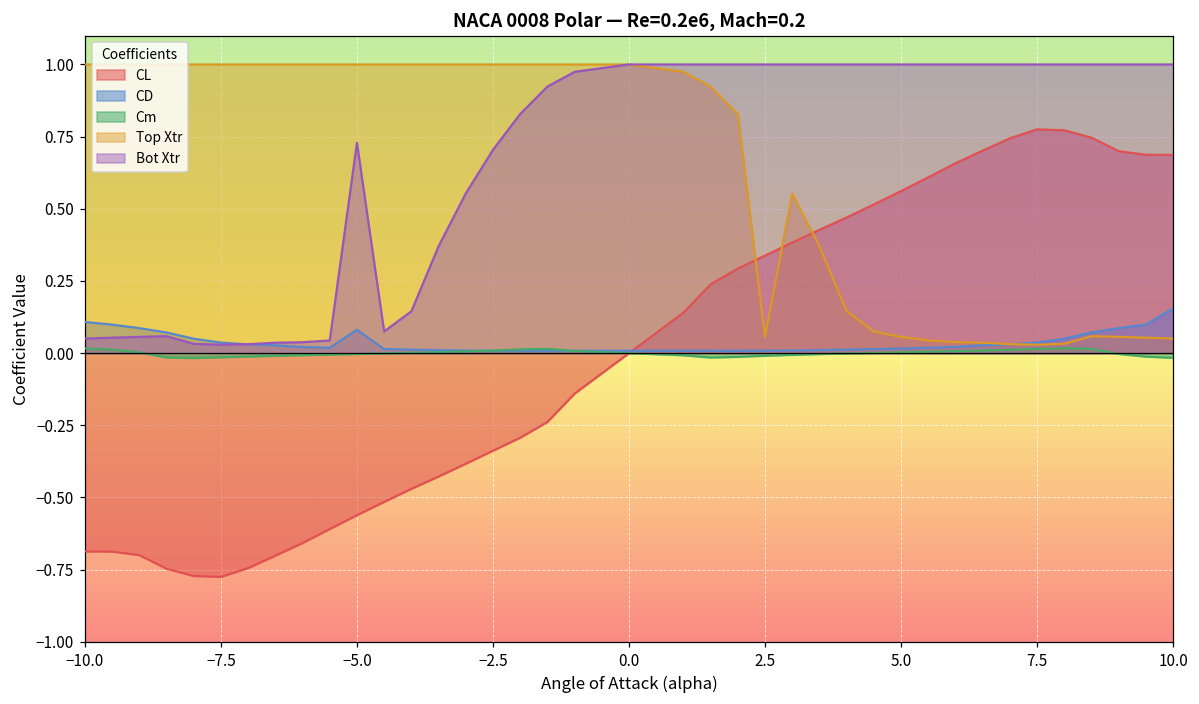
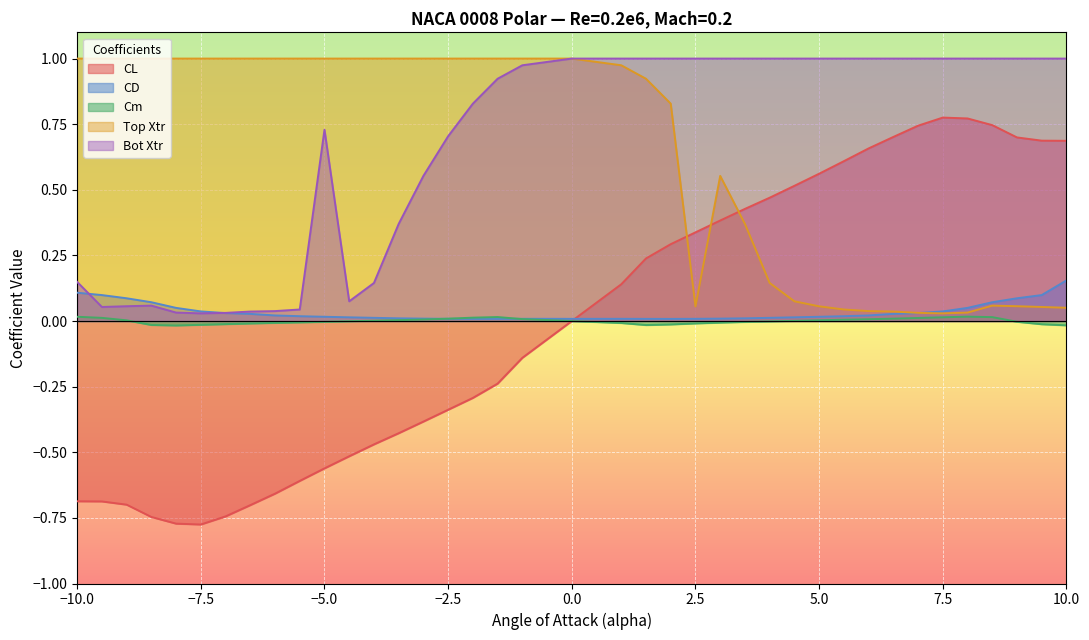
Bot Xtr, −10.0: 0.05 -> 0.15
CD, −5.0: 0.08 -> 0.02
